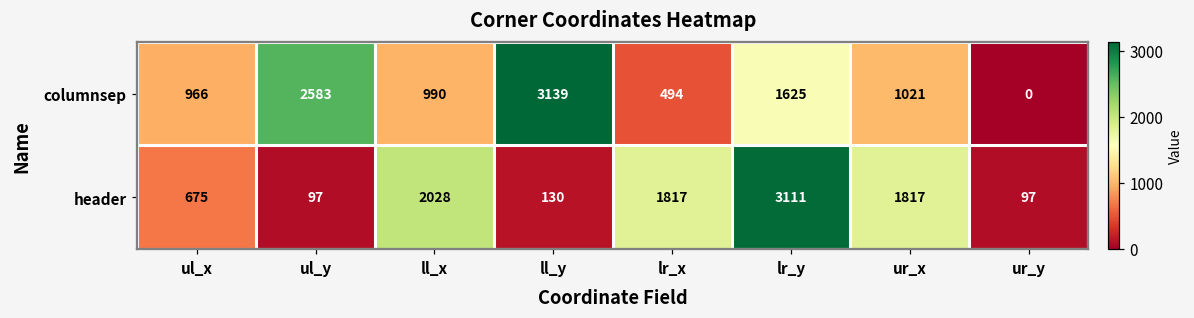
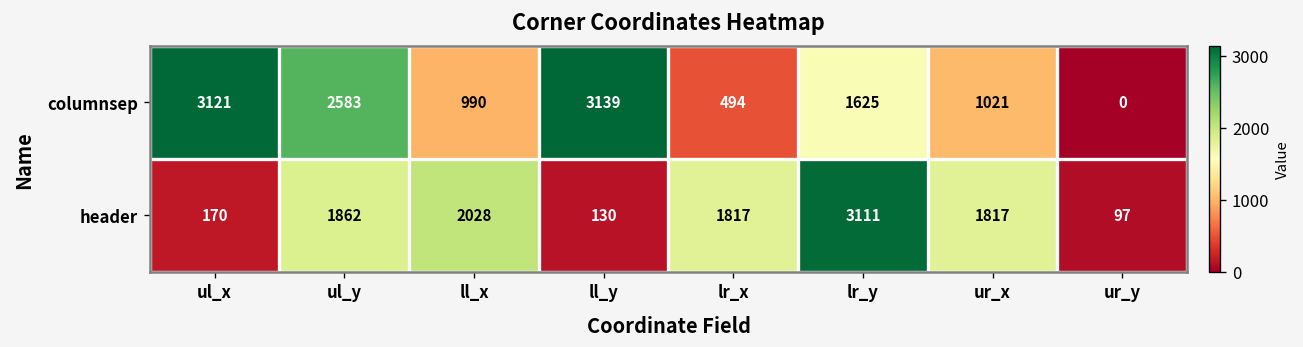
columnsep, ul_x: 966 -> 3121
header, ul_x: 675 -> 170
header, ul_y: 97 -> 1862
